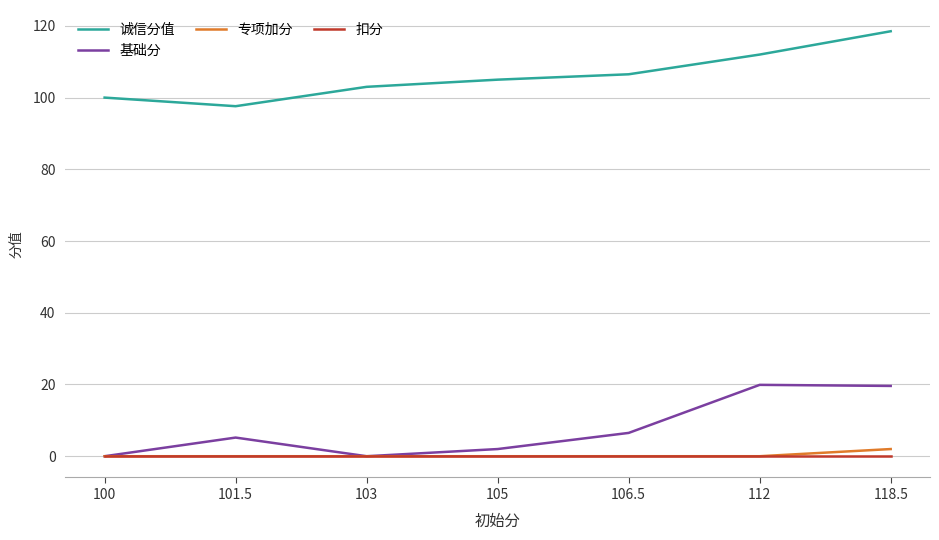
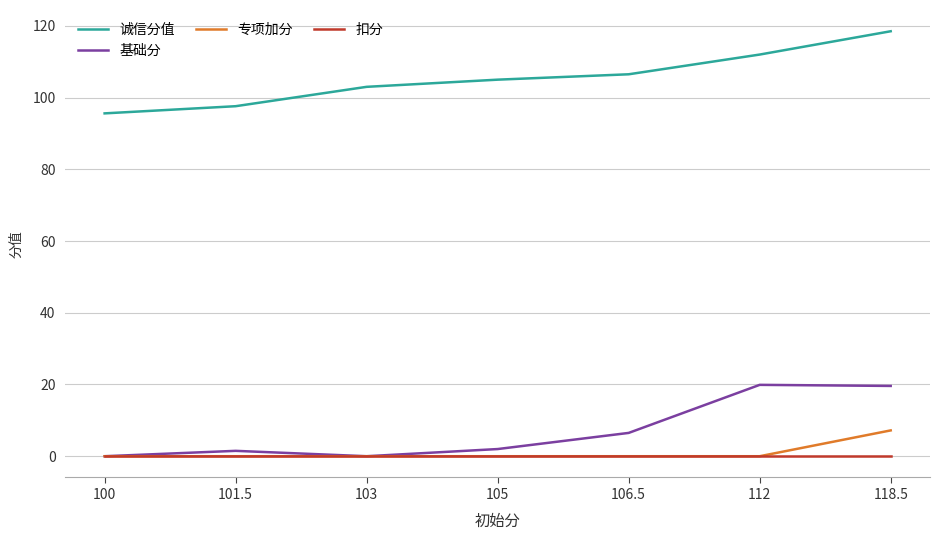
诚信分值, 100: 100 -> 96
基础分, 101.5: 5 -> 2
专项加分, 118.5: 2 -> 7
